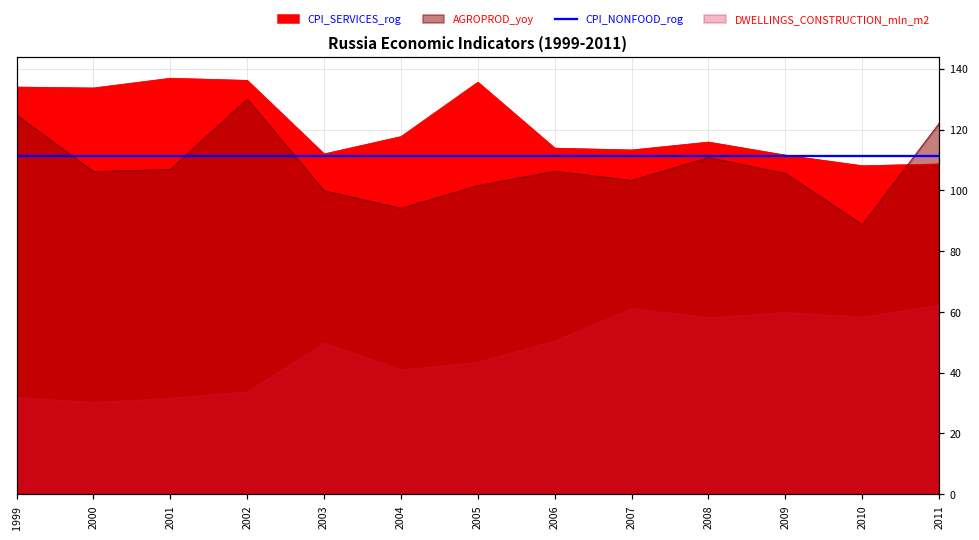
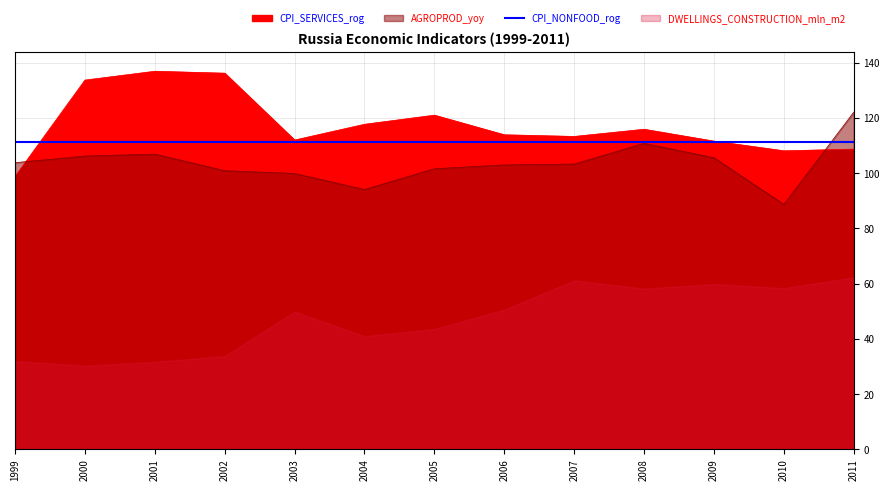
CPI_SERVICES_rog, 1999: 134 -> 99
AGROPROD_yoy, 1999: 125 -> 104
AGROPROD_yoy, 2002: 130 -> 101
CPI_SERVICES_rog, 2005: 136 -> 121
AGROPROD_yoy, 2006: 106 -> 103
